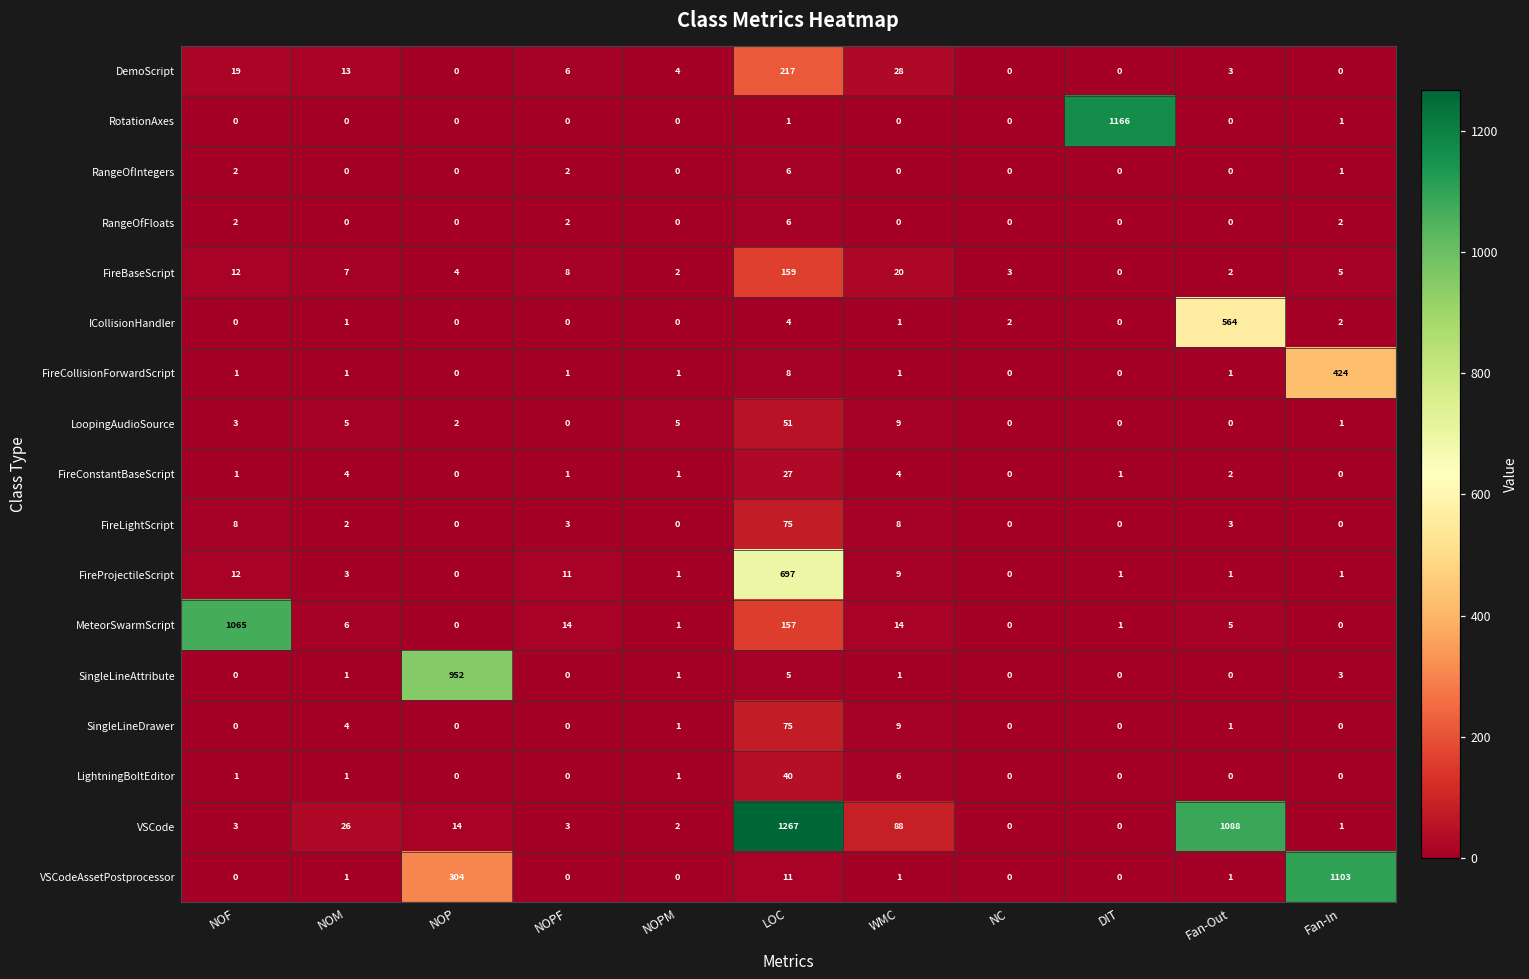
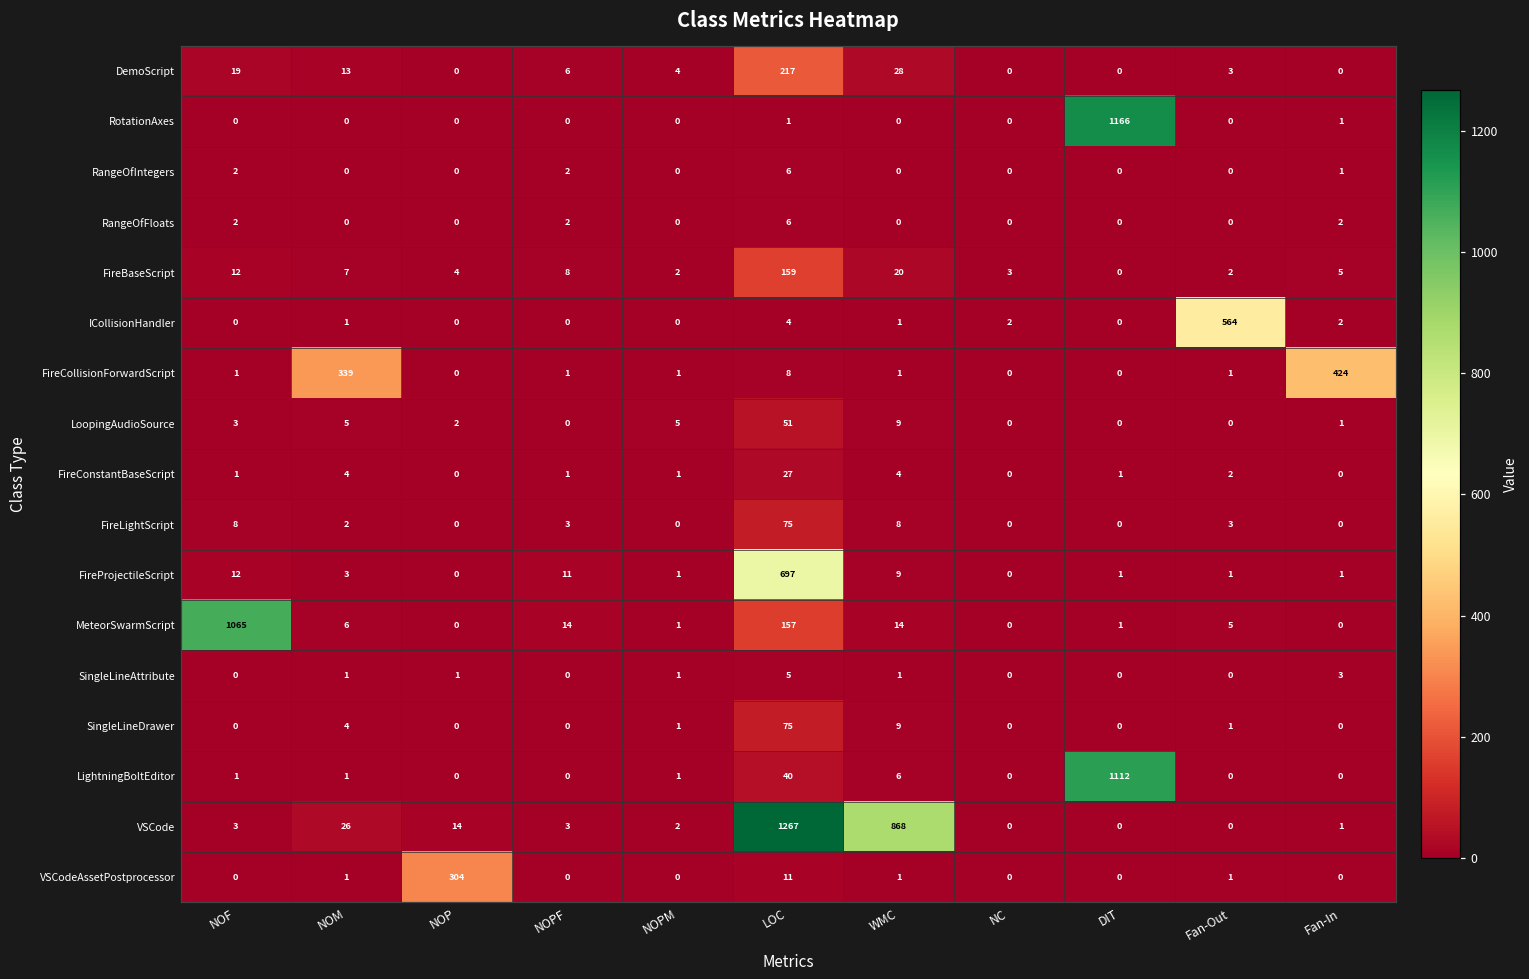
FireCollisionForwardScript, NOM: 1 -> 339
SingleLineAttribute, NOP: 952 -> 1
LightningBoltEditor, DIT: 0 -> 1112
VSCode, WMC: 88 -> 868
VSCode, Fan-Out: 1088 -> 0
VSCodeAssetPostprocessor, Fan-In: 1103 -> 0
